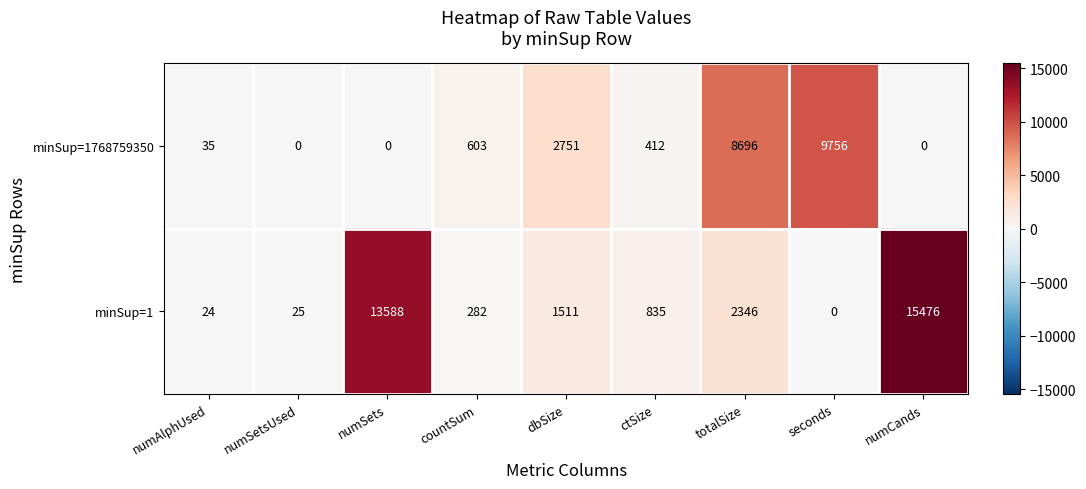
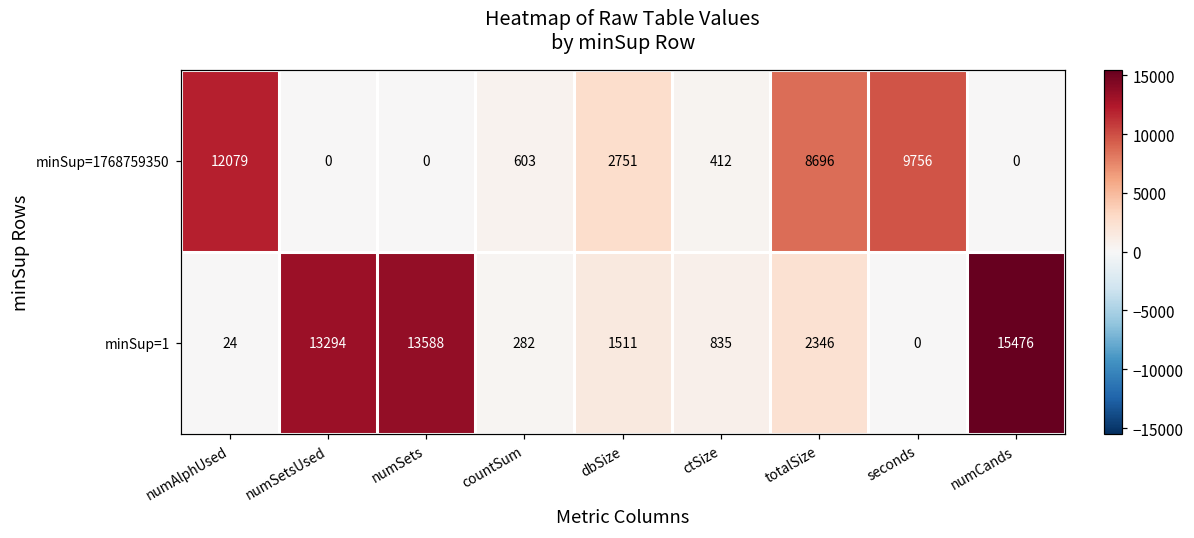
minSup=1768759350, numAlphUsed: 35 -> 12079
minSup=1, numSetsUsed: 25 -> 13294
